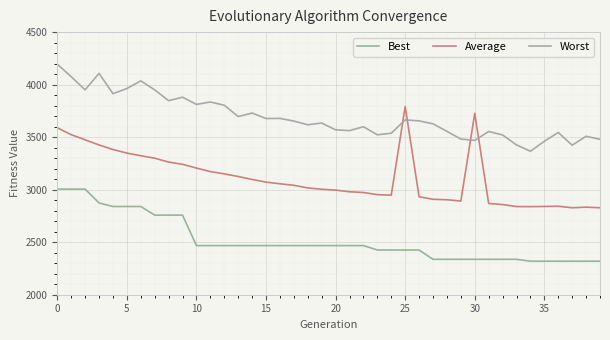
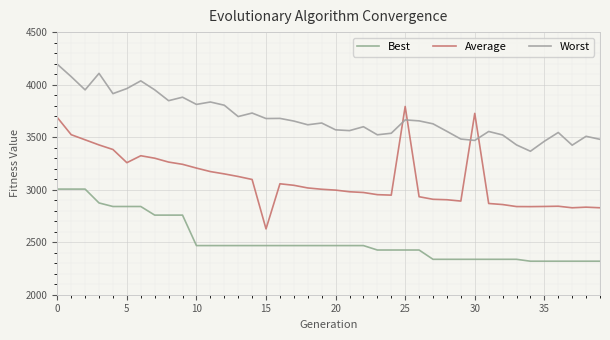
Average, 0: 3590 -> 3690
Average, 5: 3350 -> 3260
Average, 15: 3070 -> 2630
